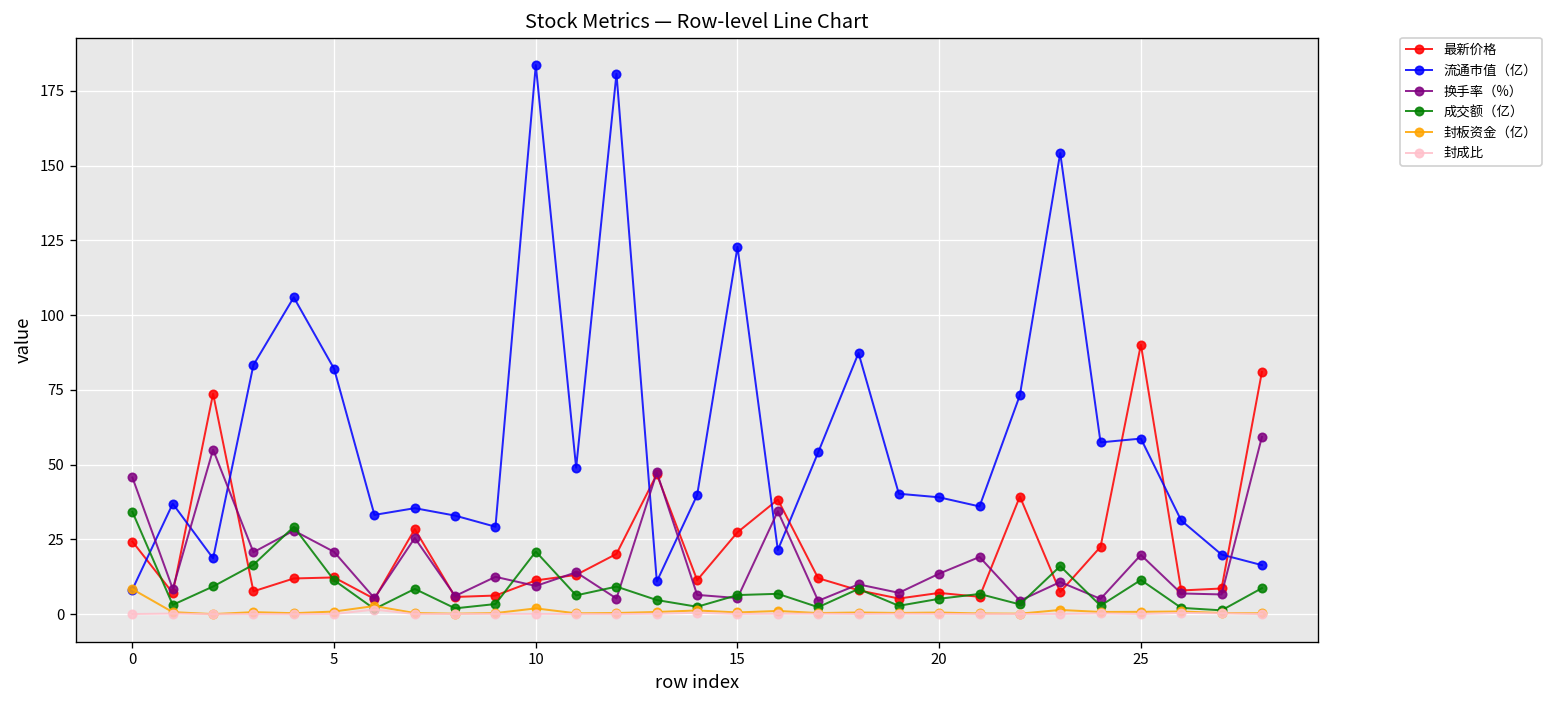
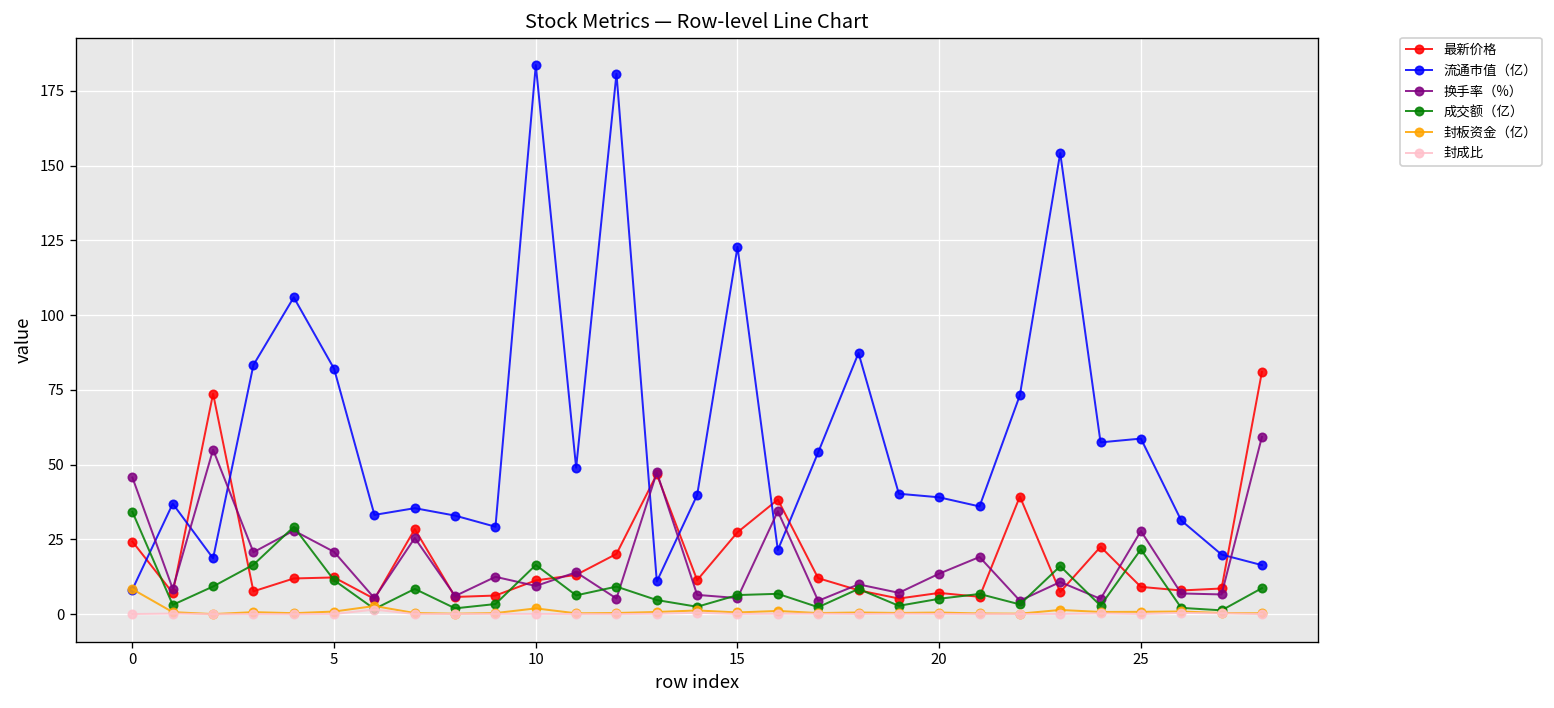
成交额（亿）, 10: 21 -> 16
最新价格, 25: 90 -> 9
换手率（%）, 25: 20 -> 28
成交额（亿）, 25: 11 -> 22
